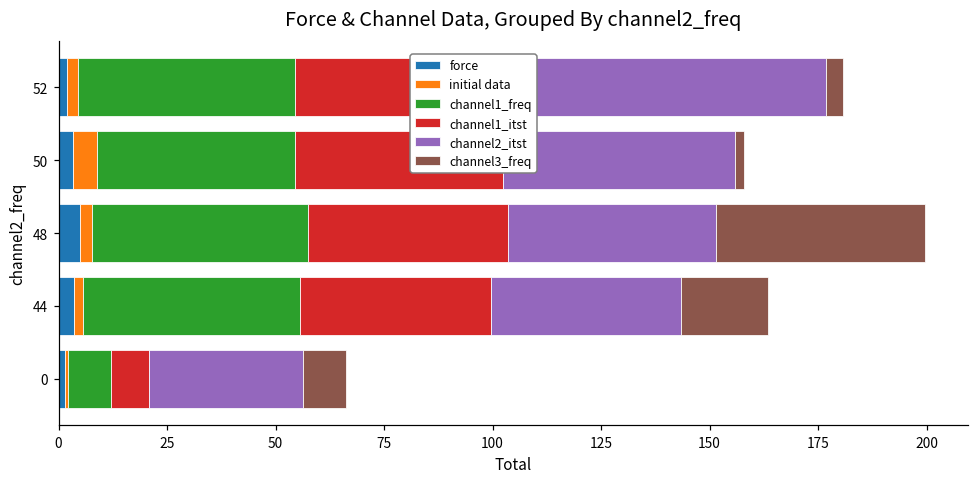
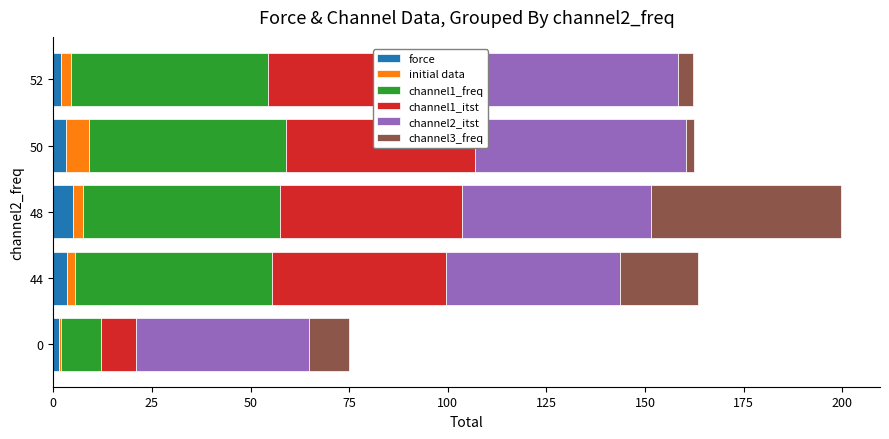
channel2_itst, 52: 71 -> 52
channel1_freq, 50: 46 -> 50
channel2_itst, 0: 35 -> 44
